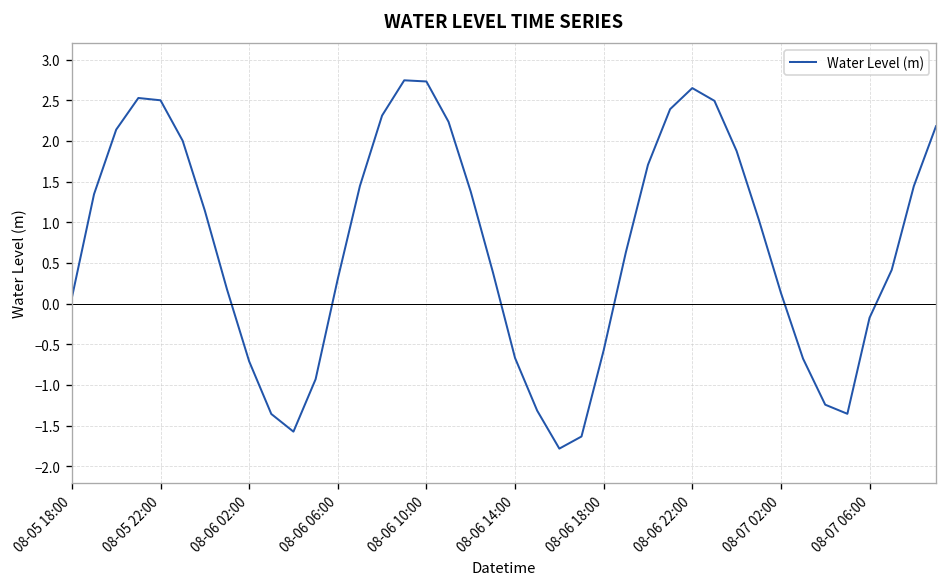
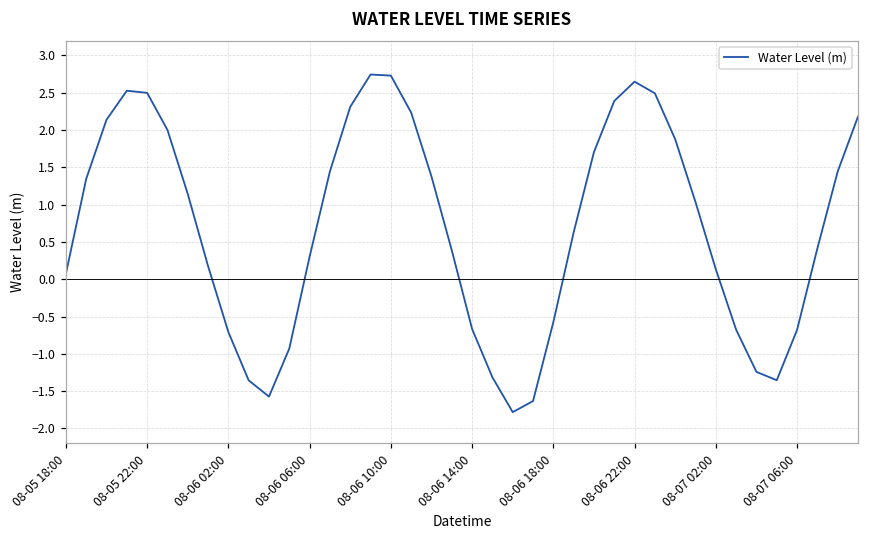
08-07 06:00: -0.2 -> -0.7
